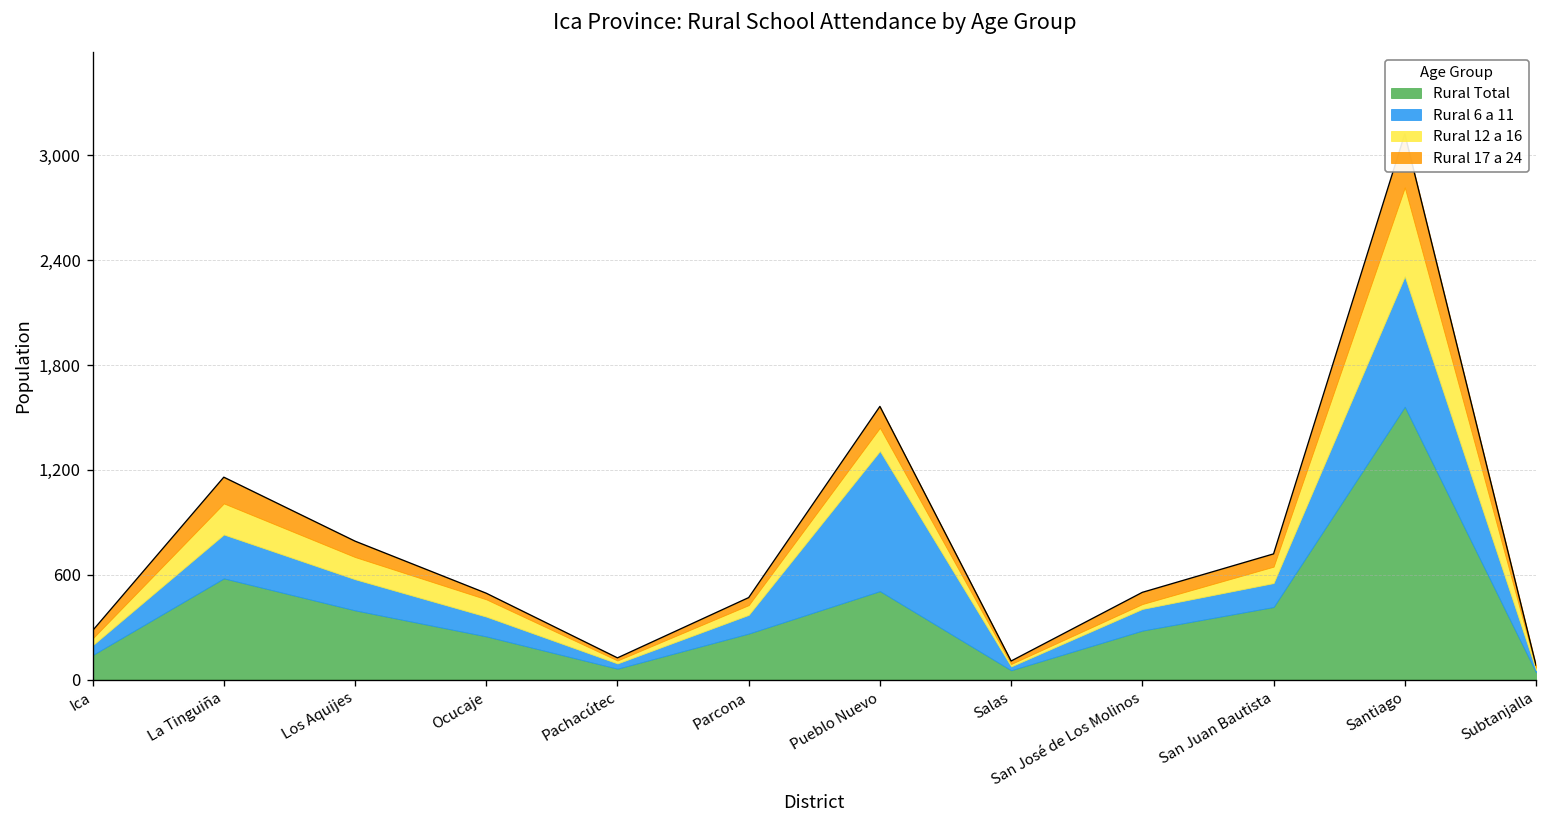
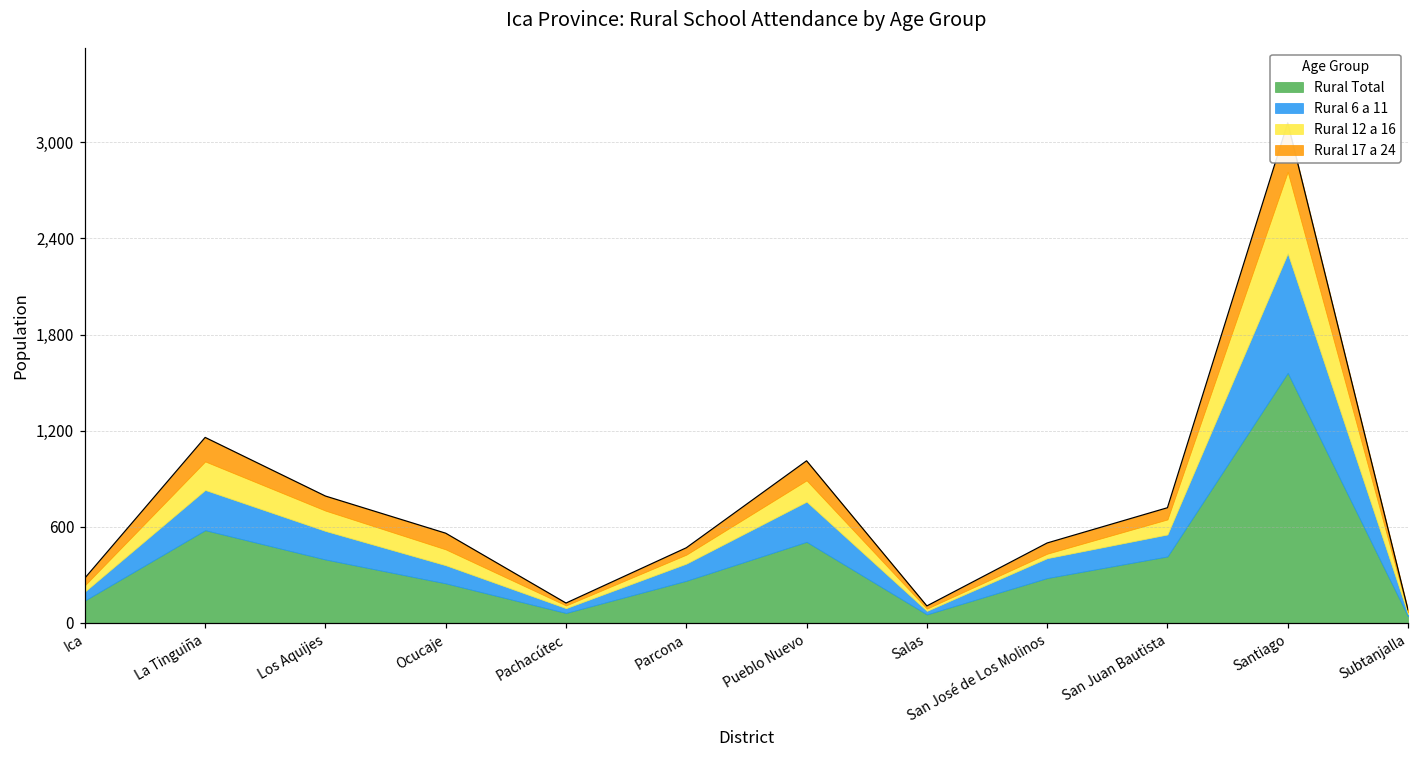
Rural 17 a 24, Ocucaje: 40 -> 100
Rural 6 a 11, Pueblo Nuevo: 800 -> 250
